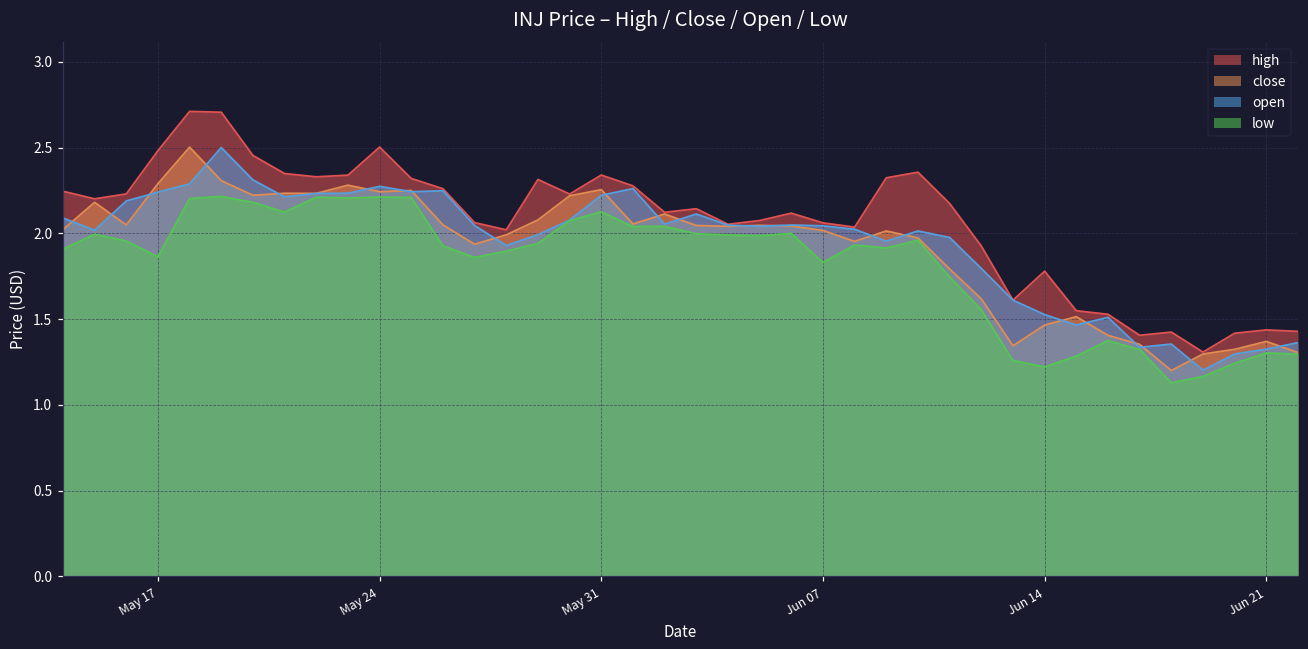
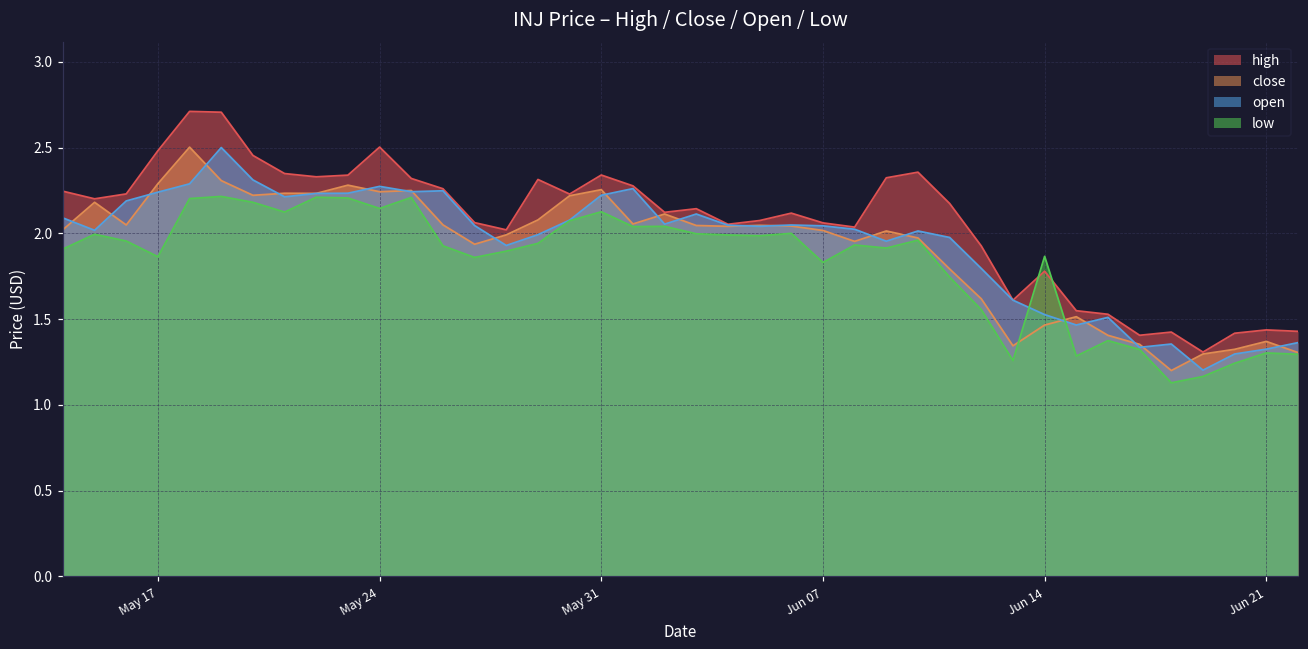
low, May 24: 2.21 -> 2.14
low, Jun 14: 1.22 -> 1.87
